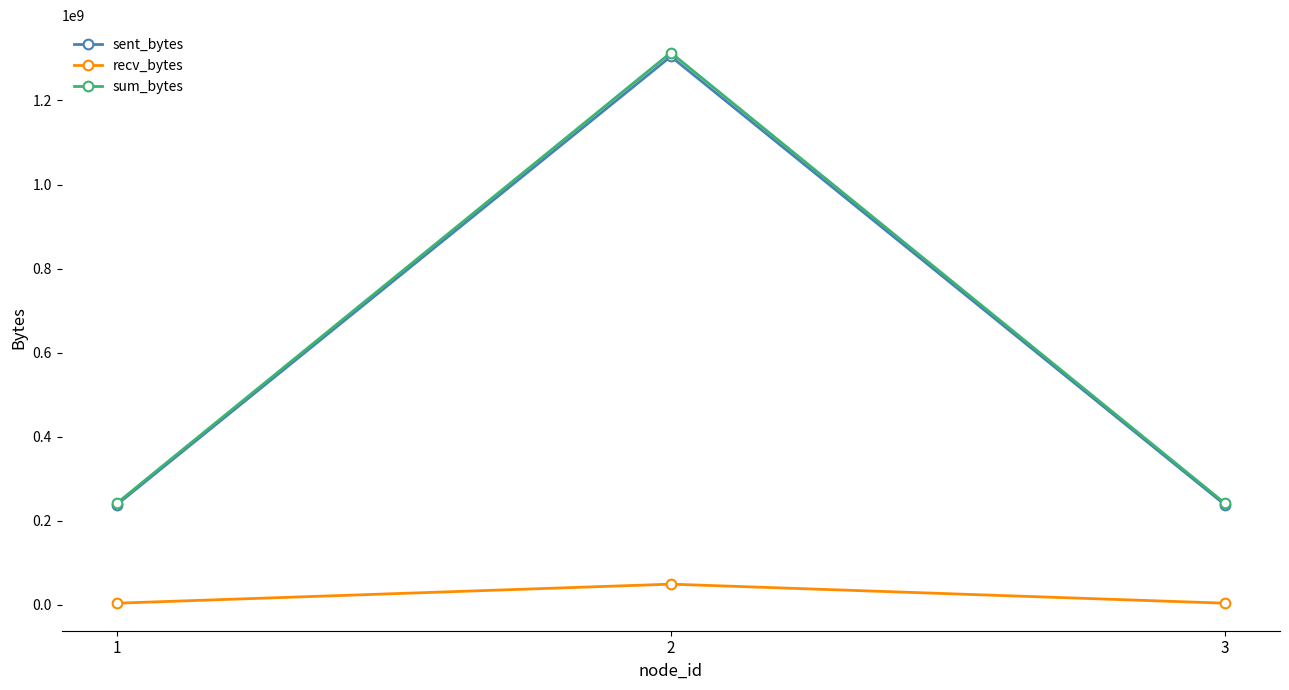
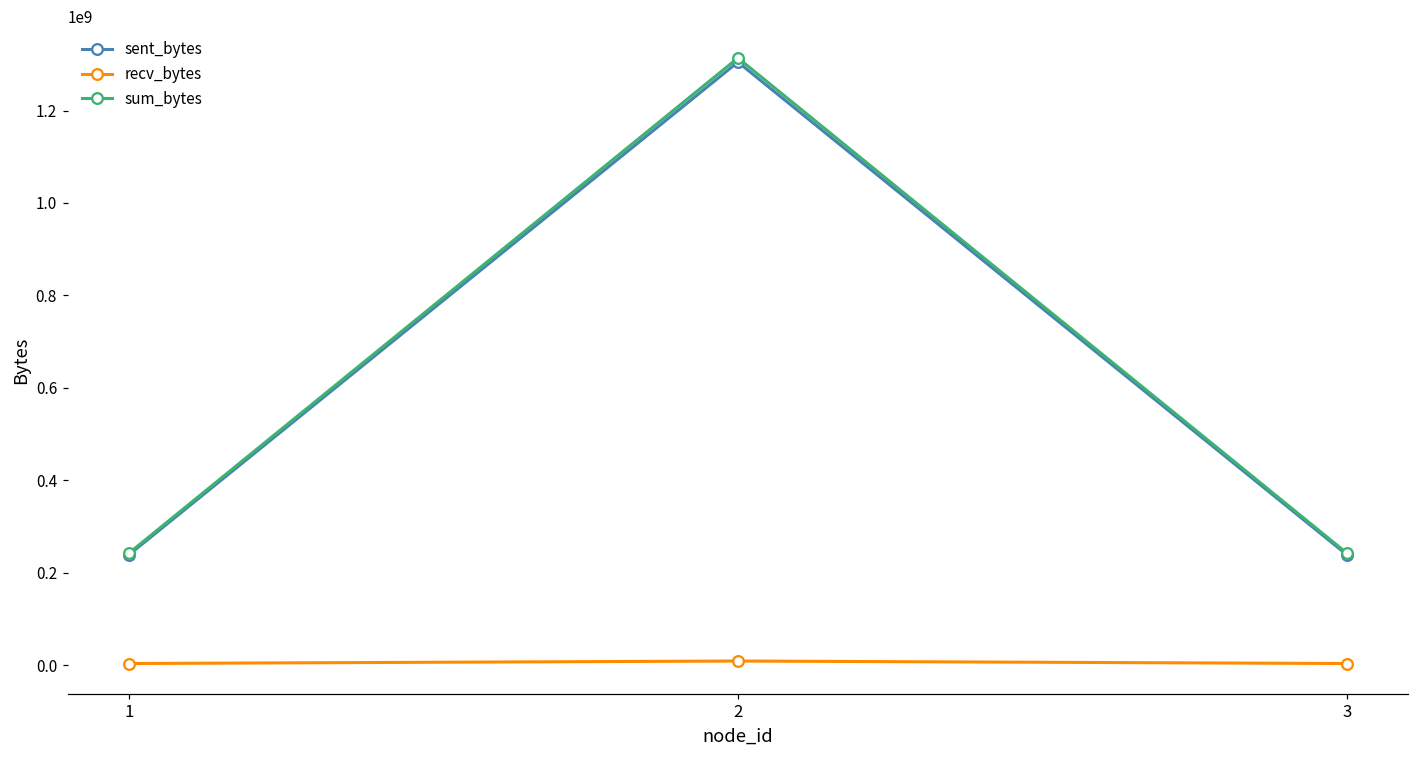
recv_bytes, 2: 50000000 -> 10000000
